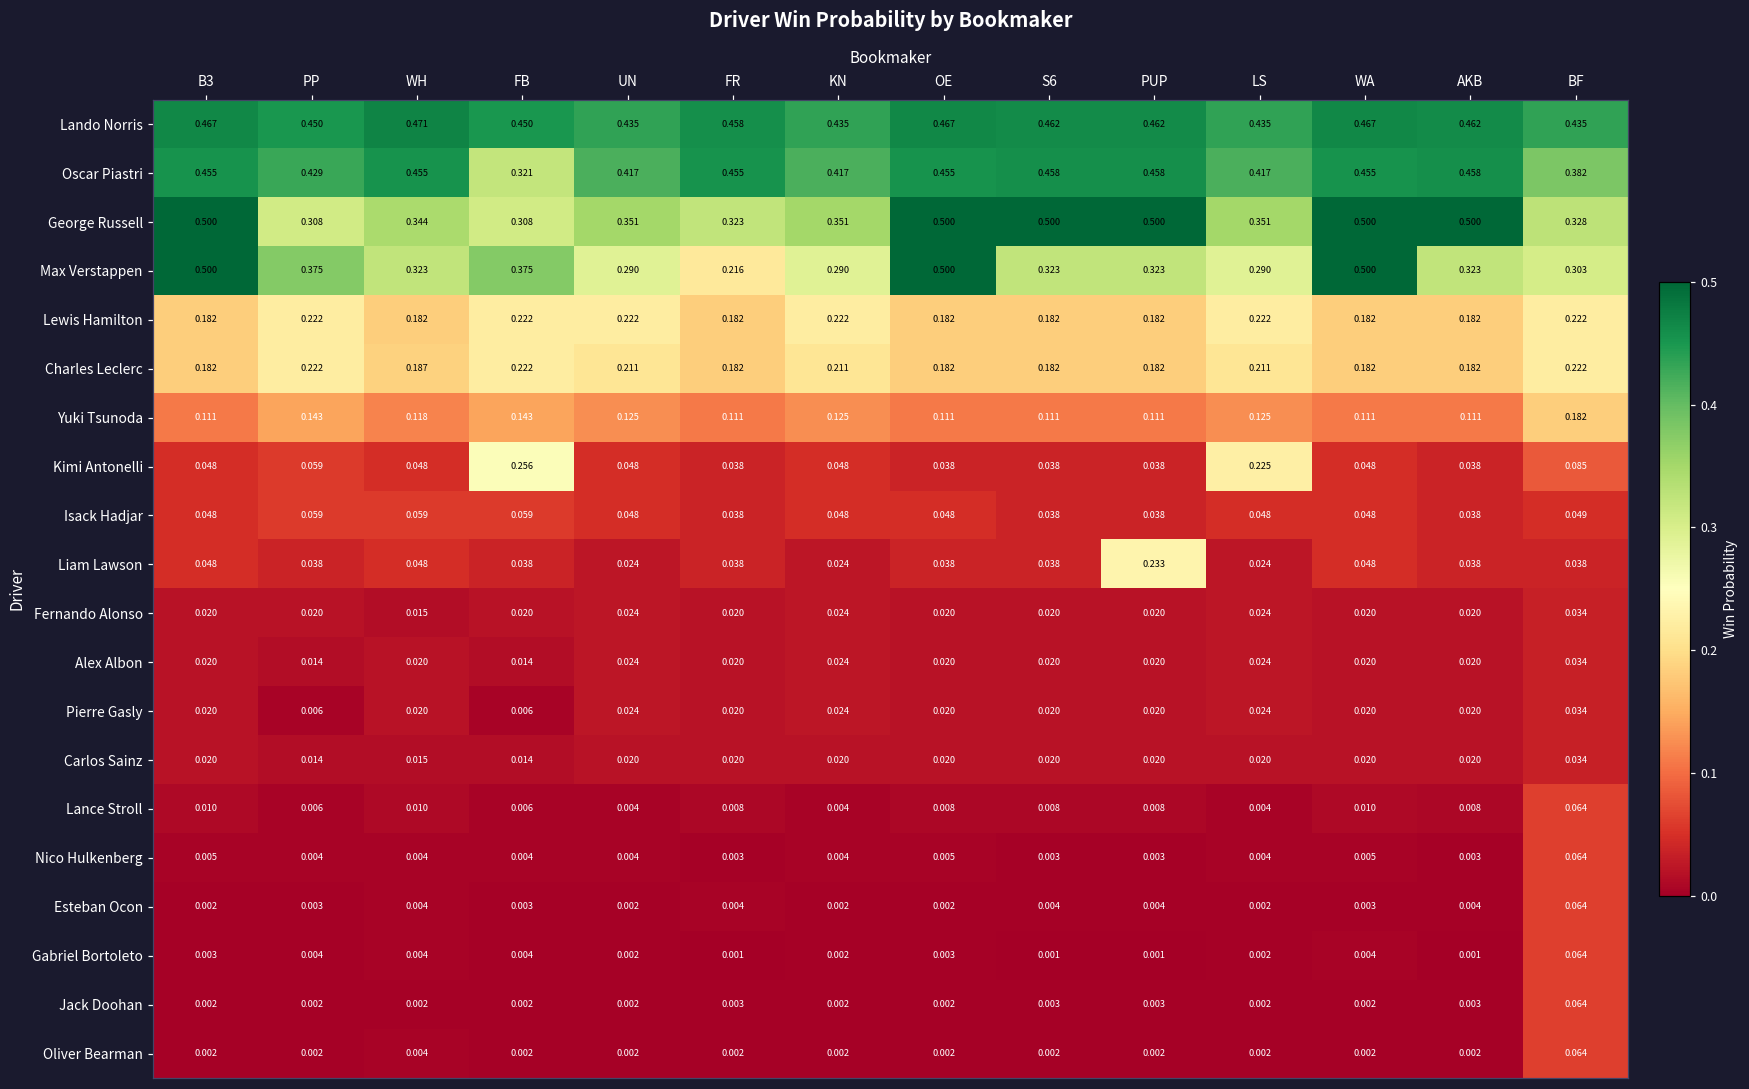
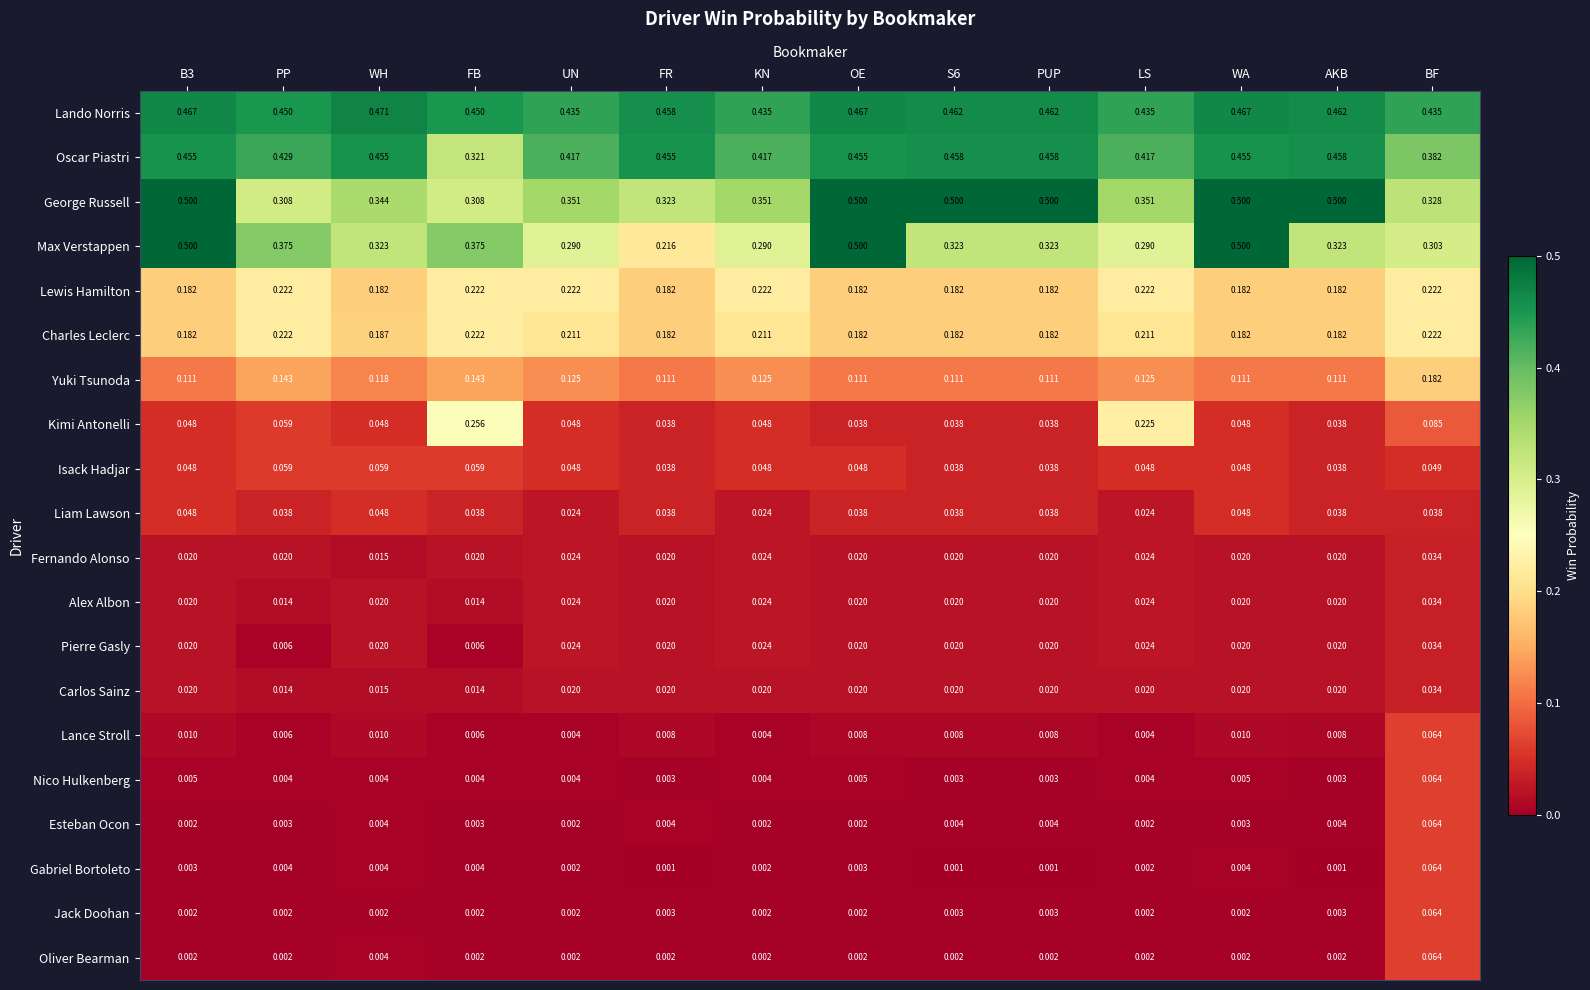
Liam Lawson, PUP: 0.233 -> 0.038
